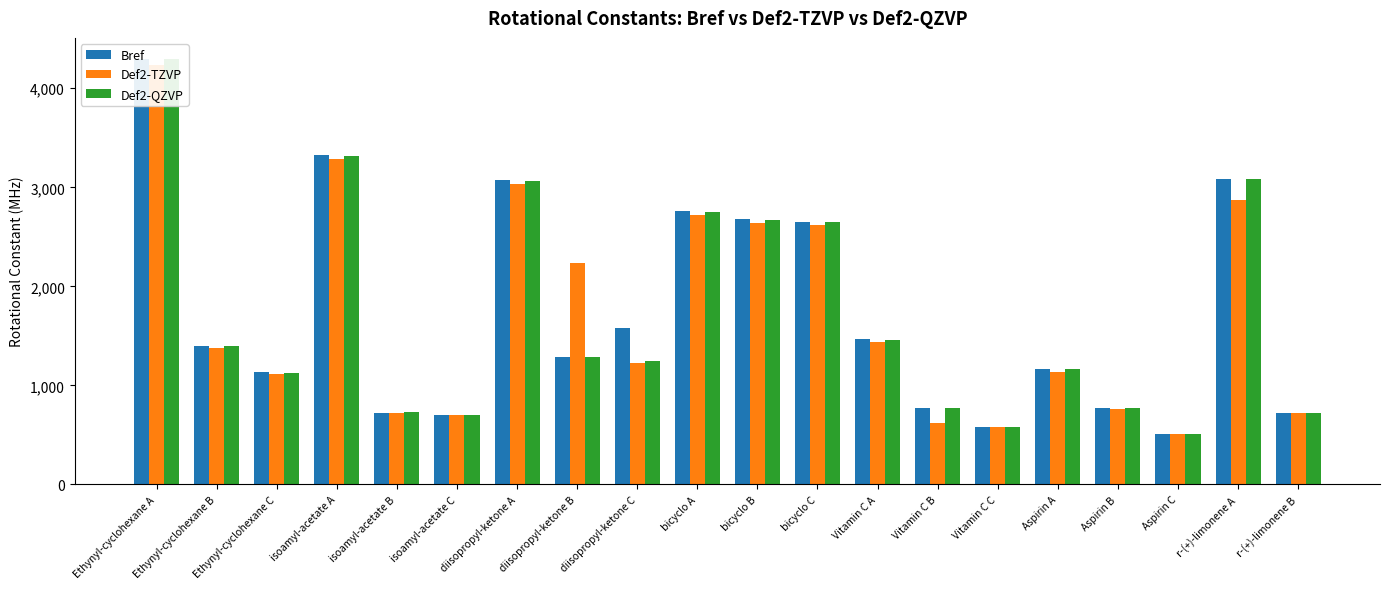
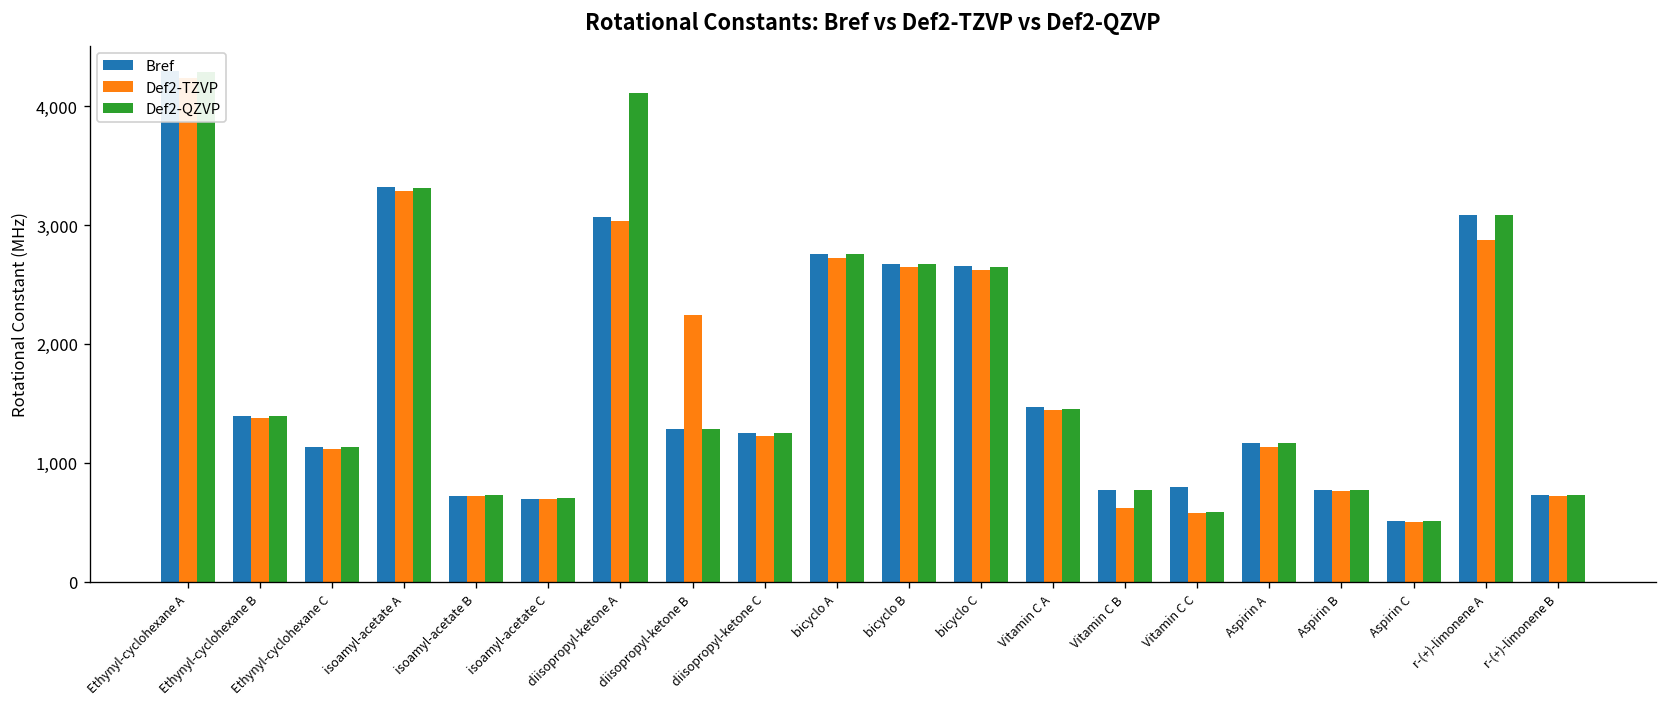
Def2-QZVP, diisopropyl-ketone A: 3,100 -> 4,100
Bref, diisopropyl-ketone C: 1,600 -> 1,200
Bref, Vitamin C C: 600 -> 800
